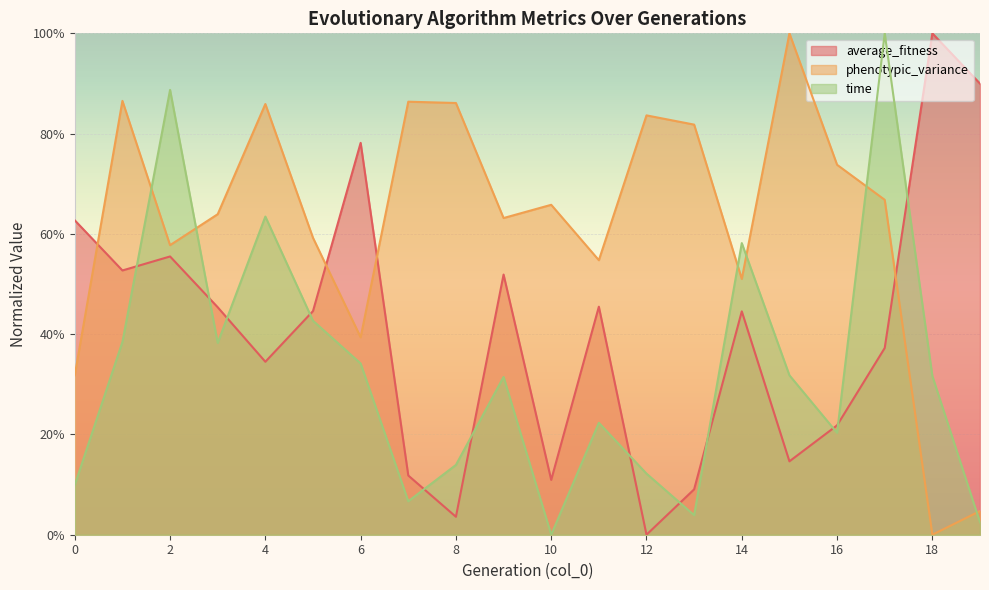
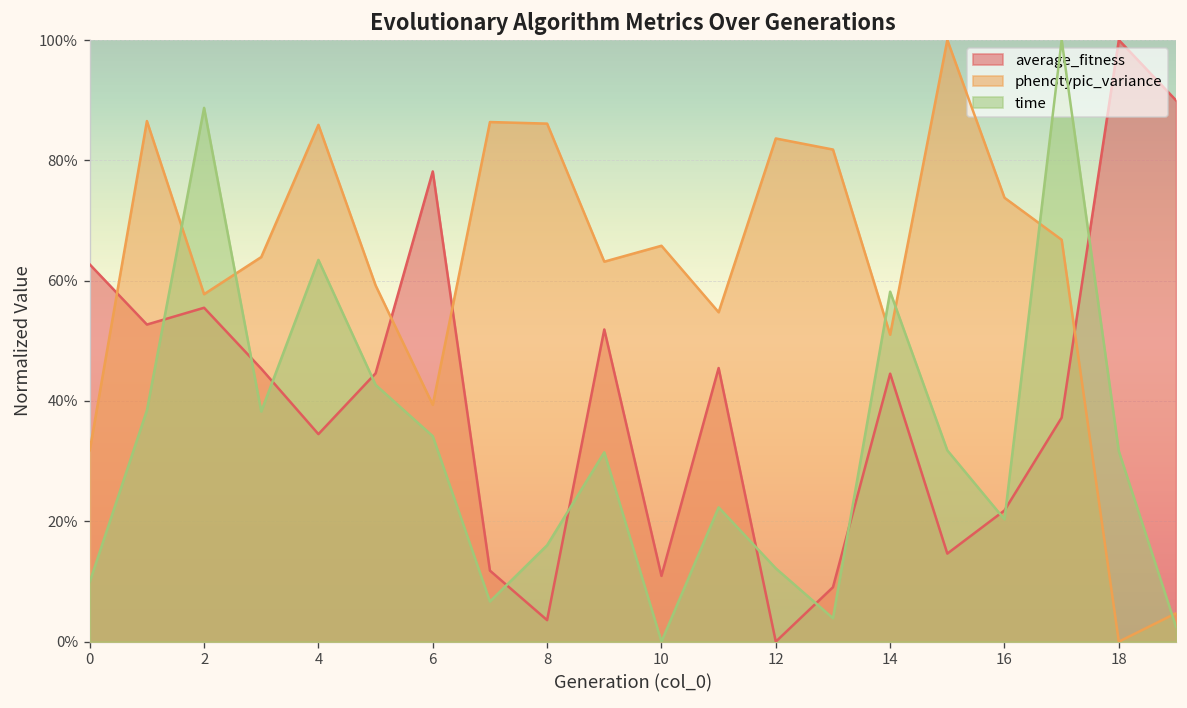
time, 8: 14% -> 16%
